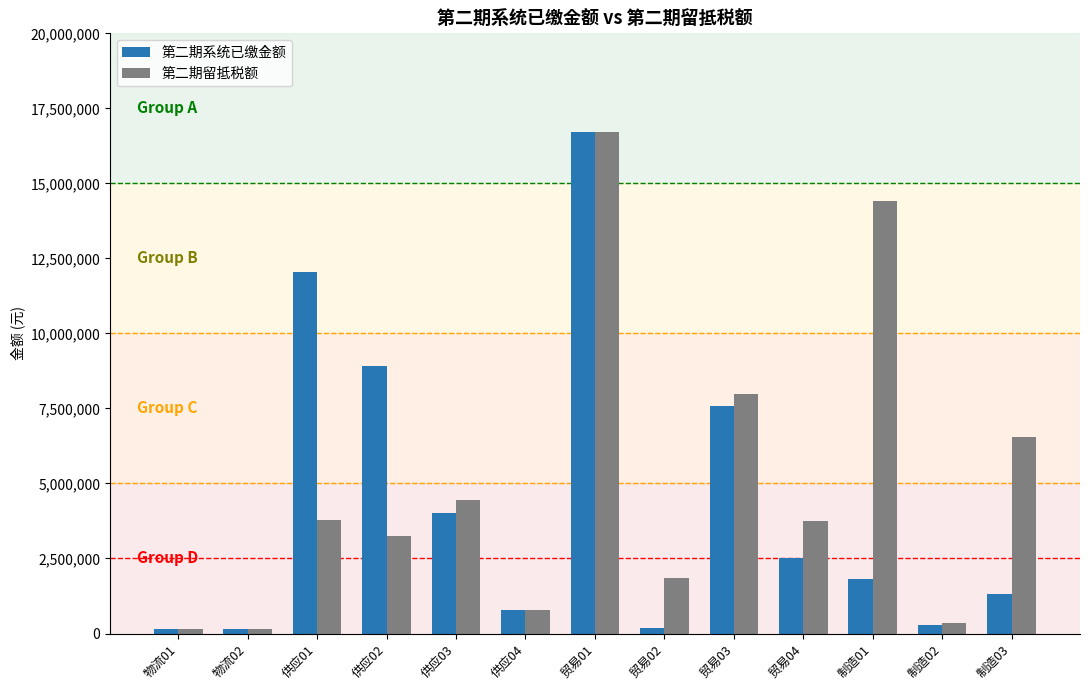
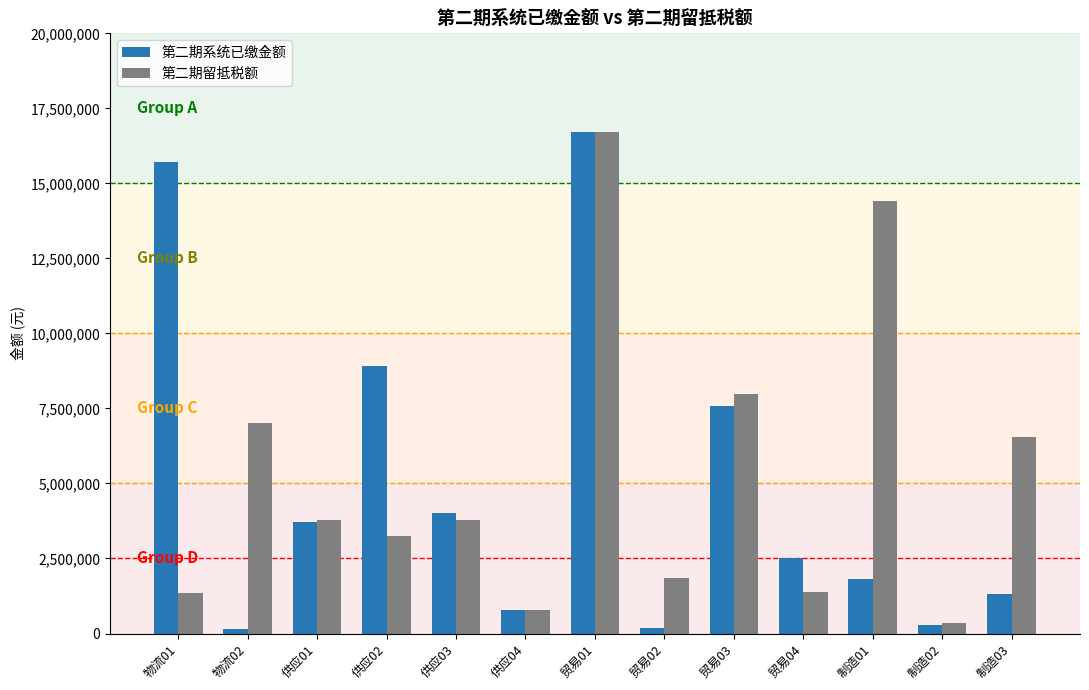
第二期系统已缴金额, 物流01: 100,000 -> 15,700,000
第二期留抵税额, 物流01: 100,000 -> 1,300,000
第二期留抵税额, 物流02: 200,000 -> 7,000,000
第二期系统已缴金额, 供应01: 12,100,000 -> 3,700,000
第二期留抵税额, 供应03: 4,400,000 -> 3,800,000
第二期留抵税额, 贸易04: 3,800,000 -> 1,400,000
